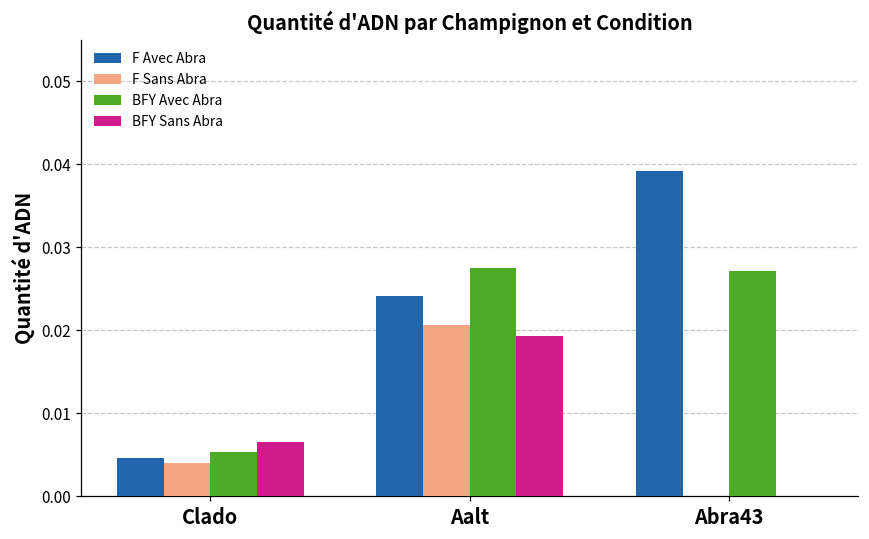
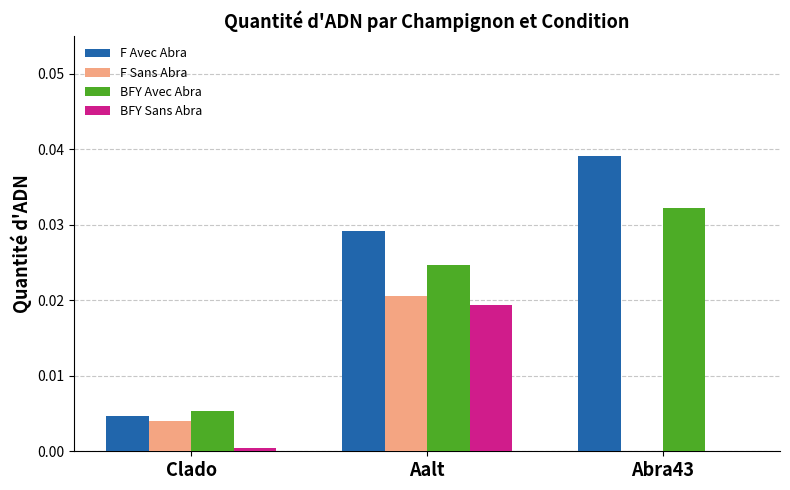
BFY Sans Abra, Clado: 0.006 -> 0.000
F Avec Abra, Aalt: 0.024 -> 0.029
BFY Avec Abra, Aalt: 0.027 -> 0.025
BFY Avec Abra, Abra43: 0.027 -> 0.032
